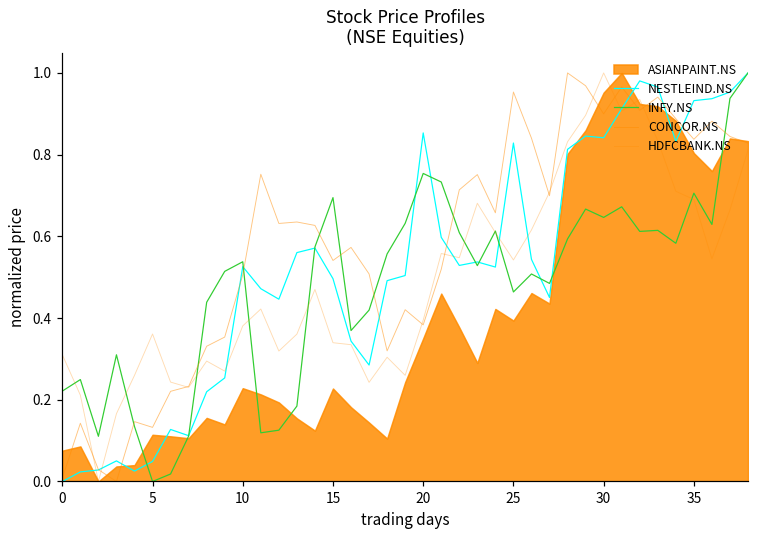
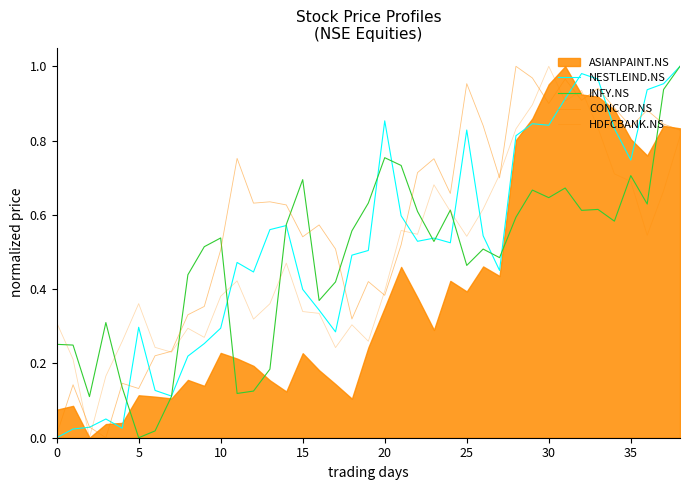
INFY.NS, 0: 0.22 -> 0.25
NESTLEIND.NS, 5: 0.05 -> 0.30
NESTLEIND.NS, 10: 0.53 -> 0.29
NESTLEIND.NS, 15: 0.50 -> 0.40
NESTLEIND.NS, 35: 0.93 -> 0.75
